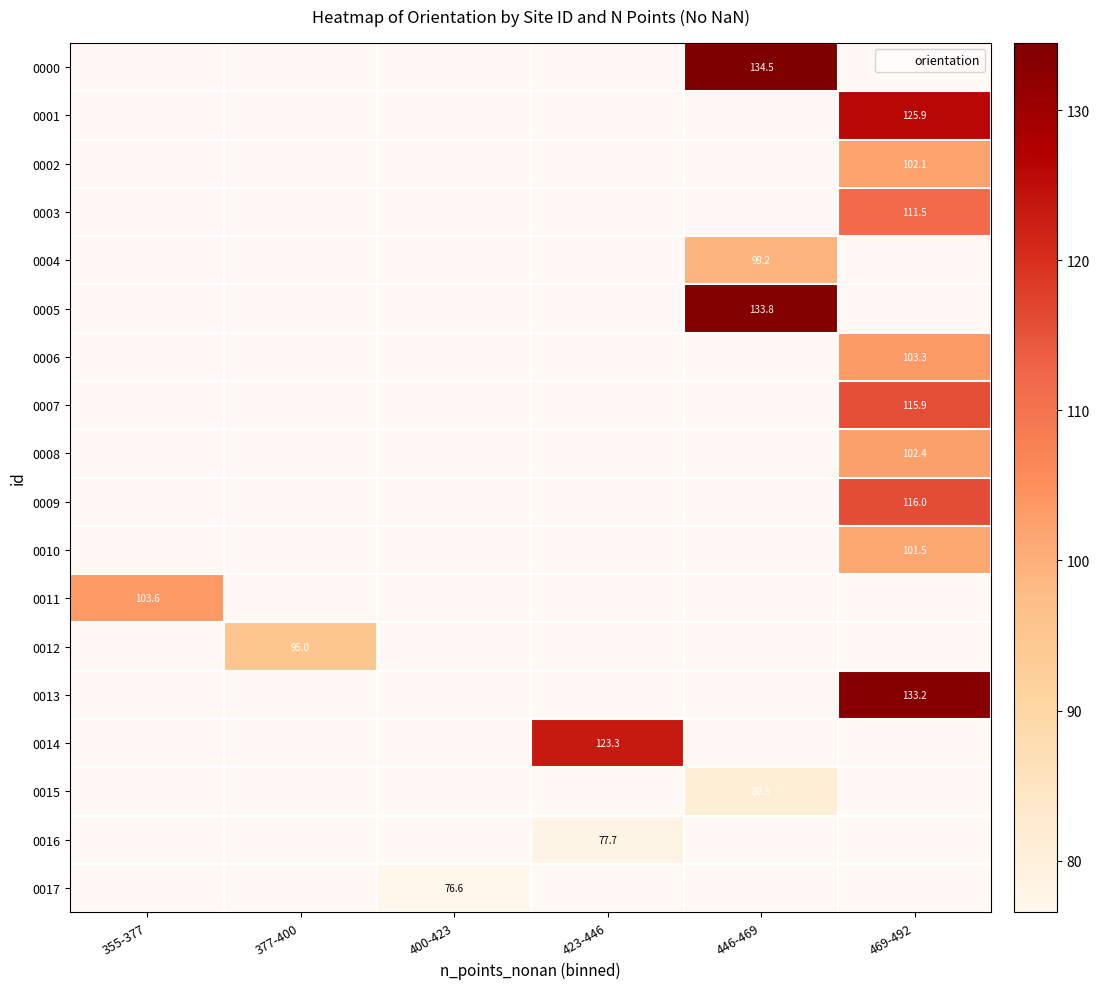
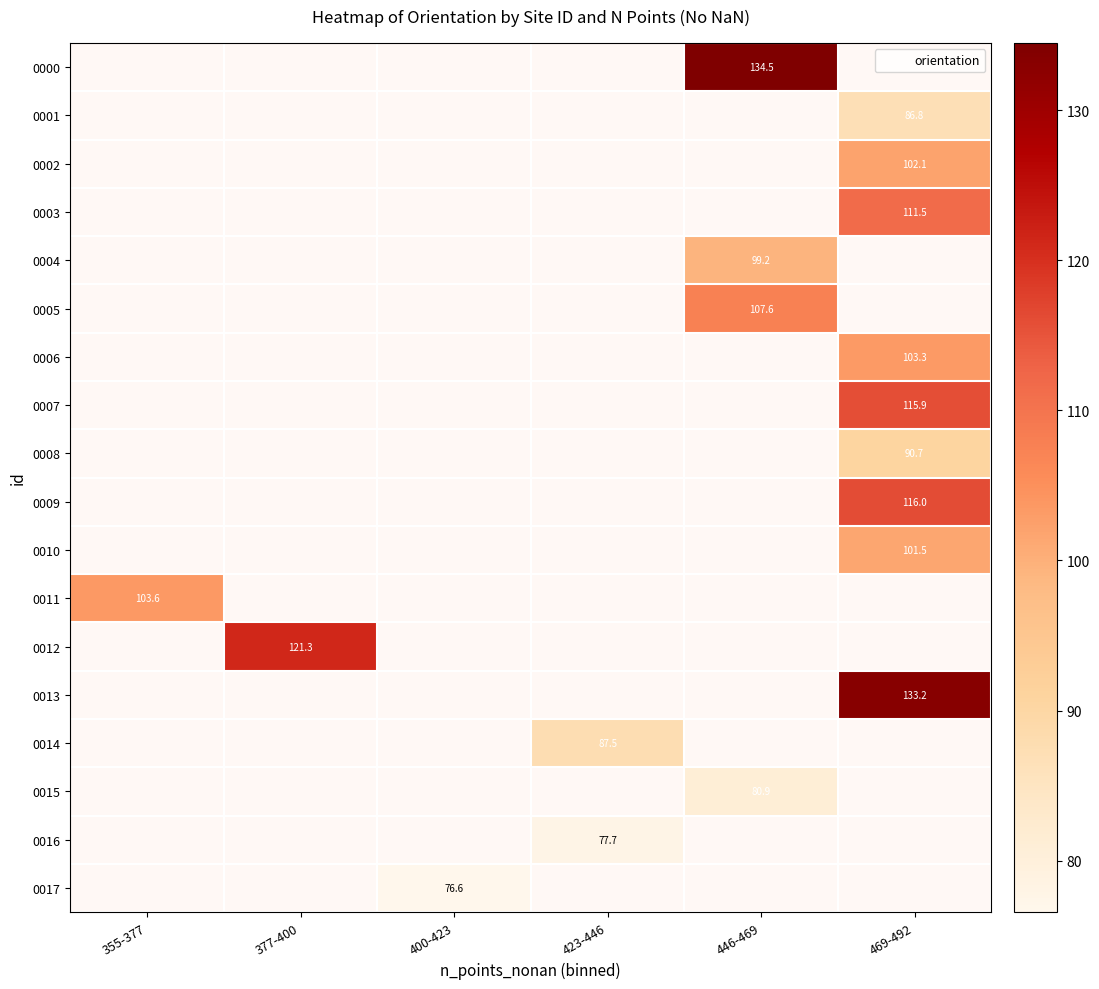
0001, 469-492: 125.9 -> 86.8
0005, 446-469: 133.8 -> 107.6
0008, 469-492: 102.4 -> 90.7
0012, 377-400: 95.0 -> 121.3
0014, 423-446: 123.3 -> 87.5
